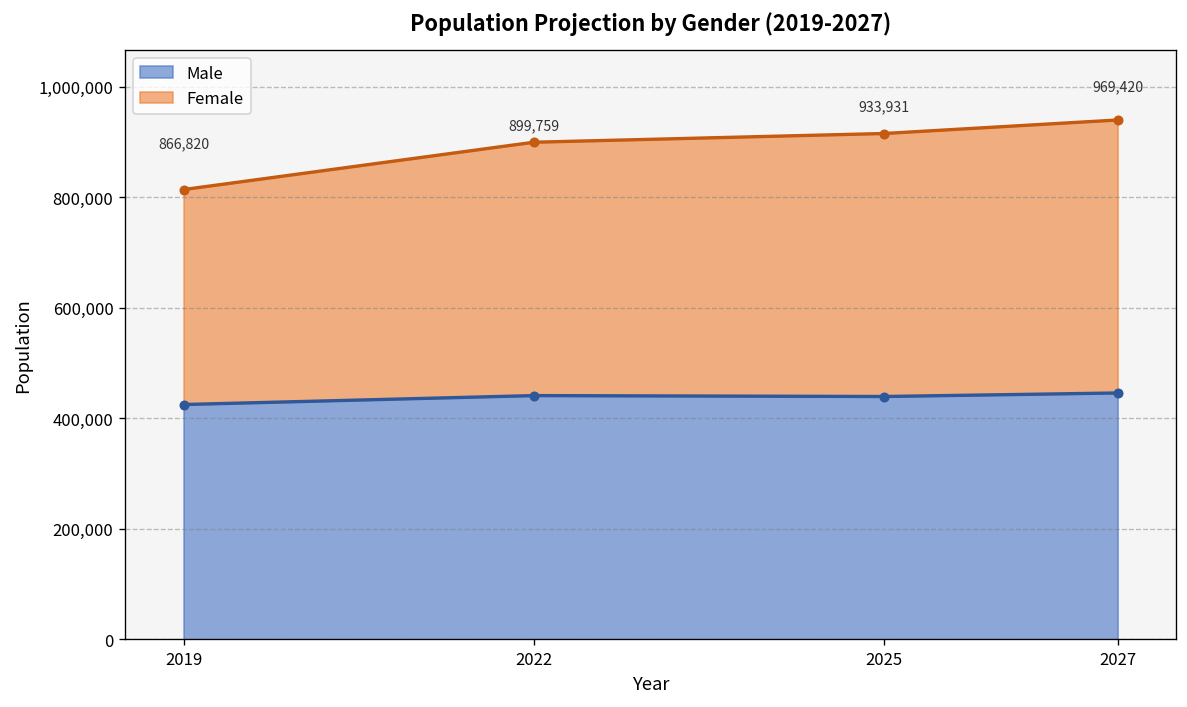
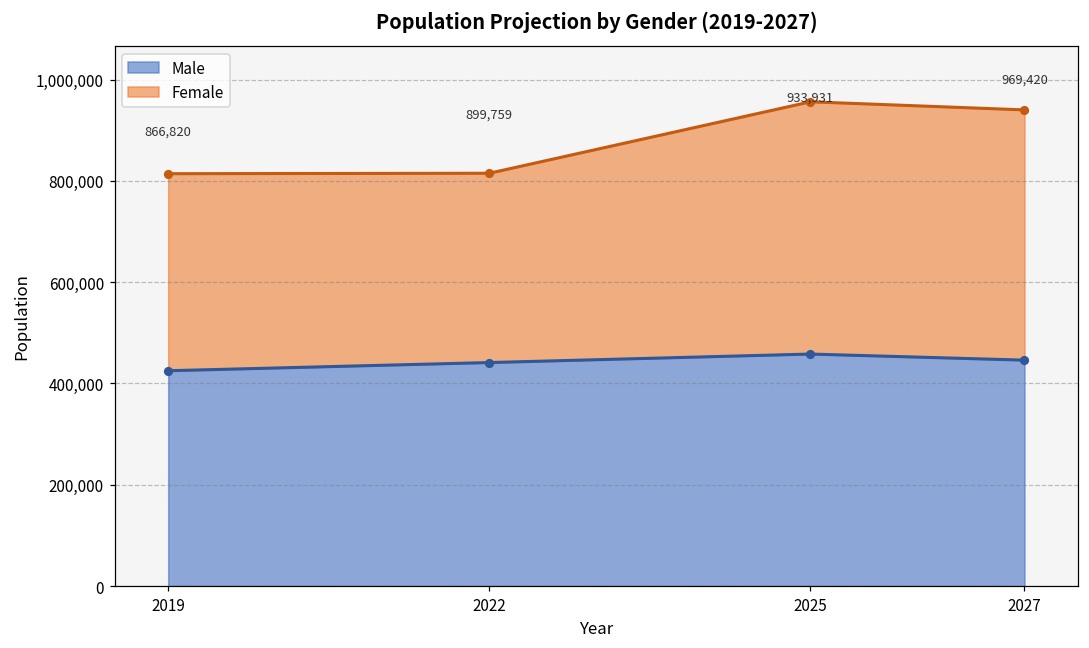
Female, 2022: 460,000 -> 370,000
Male, 2025: 440,000 -> 460,000
Female, 2025: 480,000 -> 500,000
